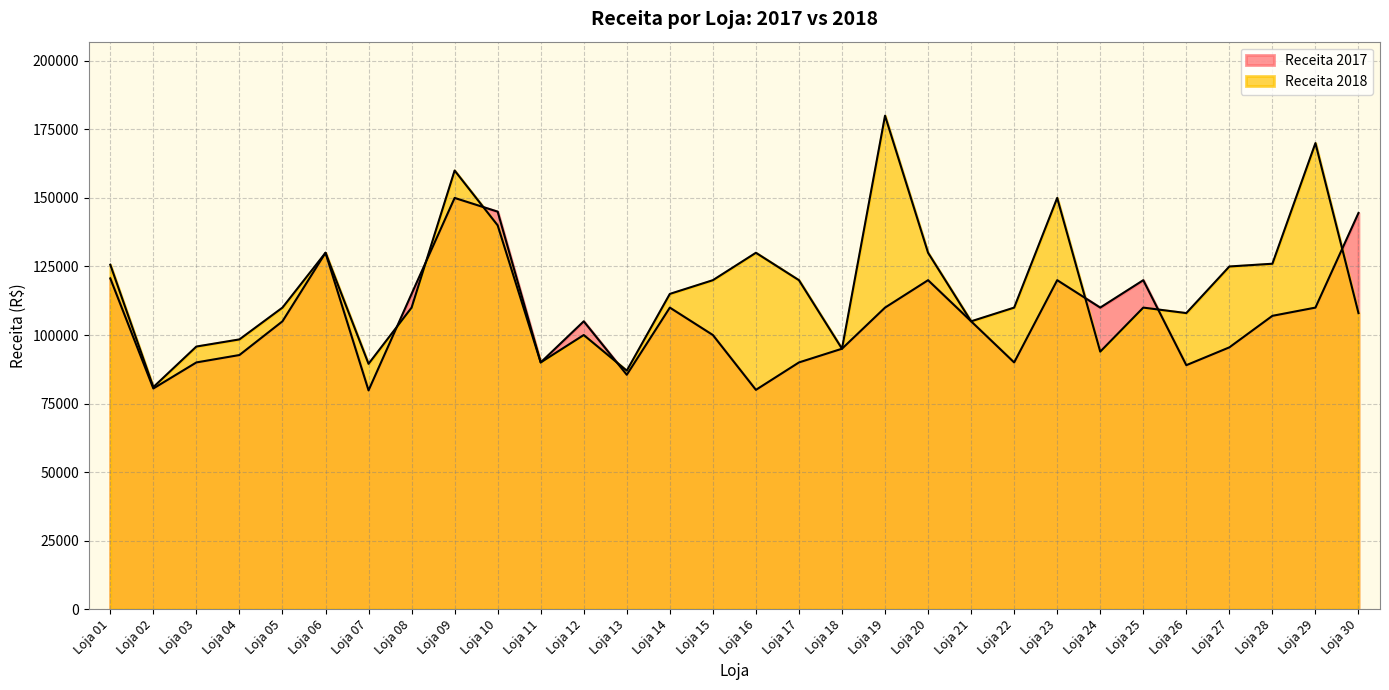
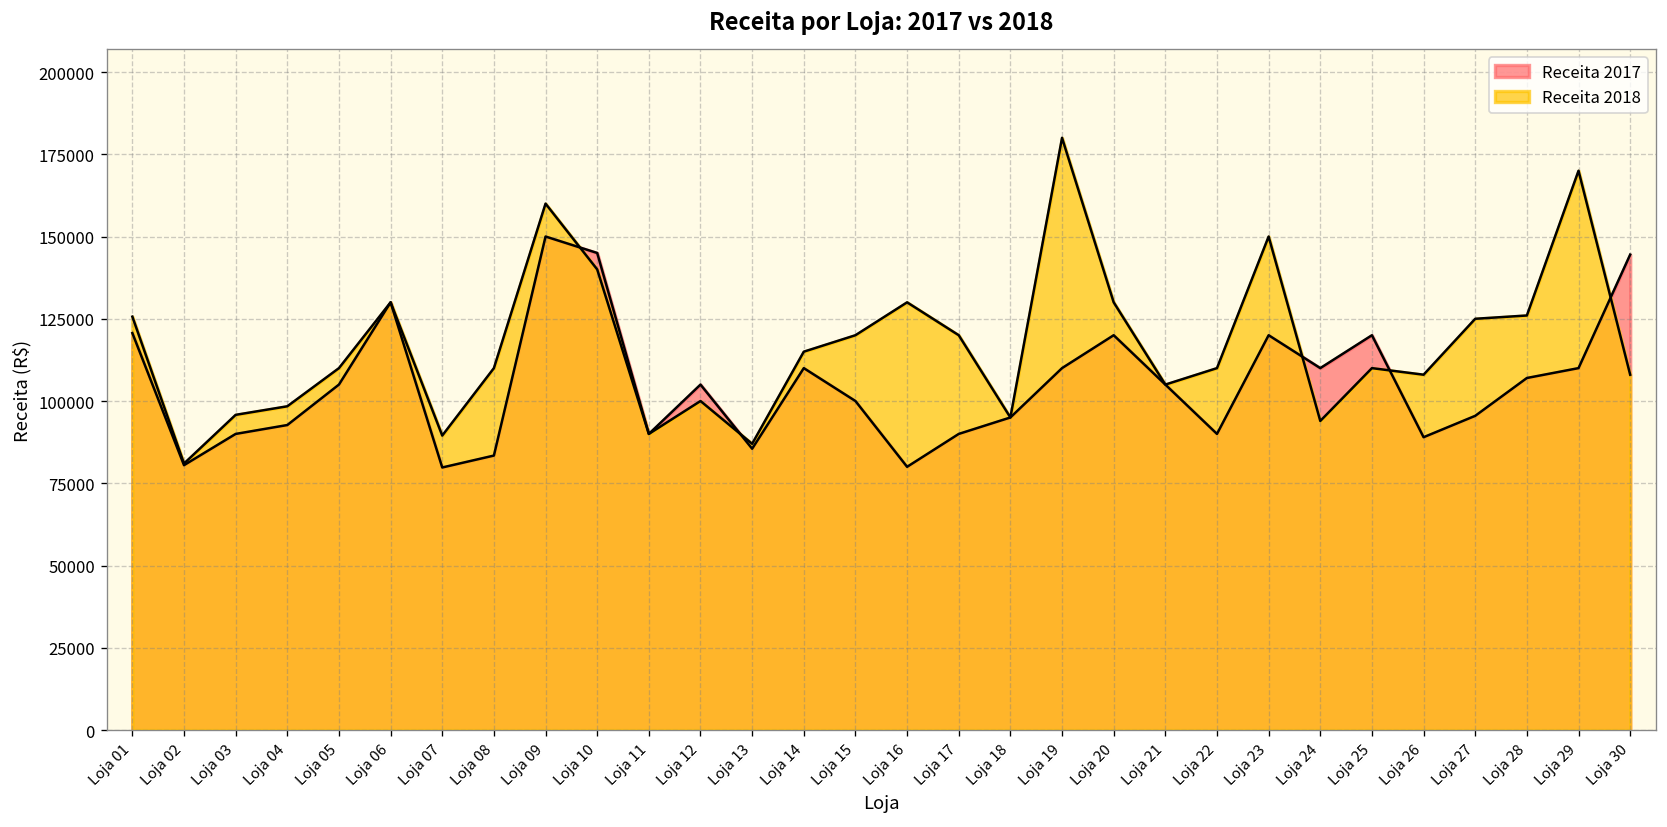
Receita 2017, Loja 08: 115000 -> 83000
